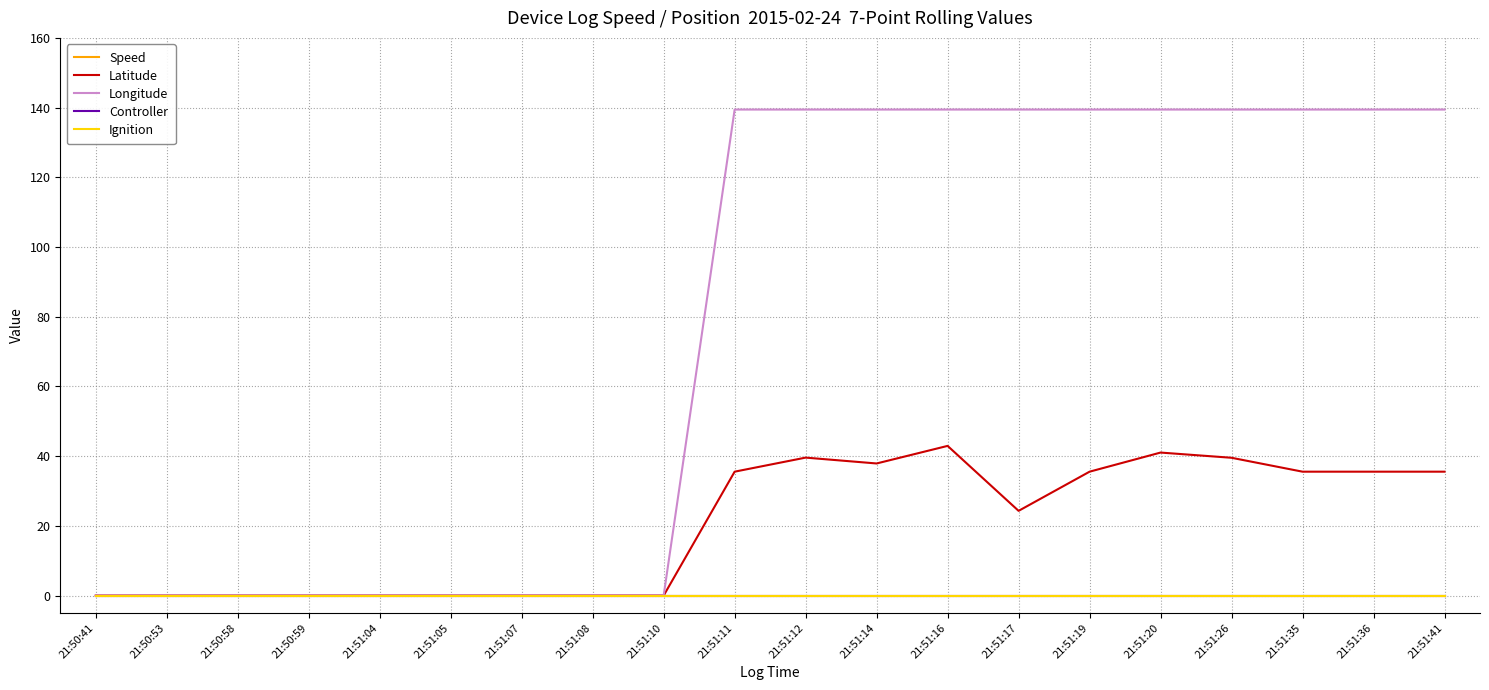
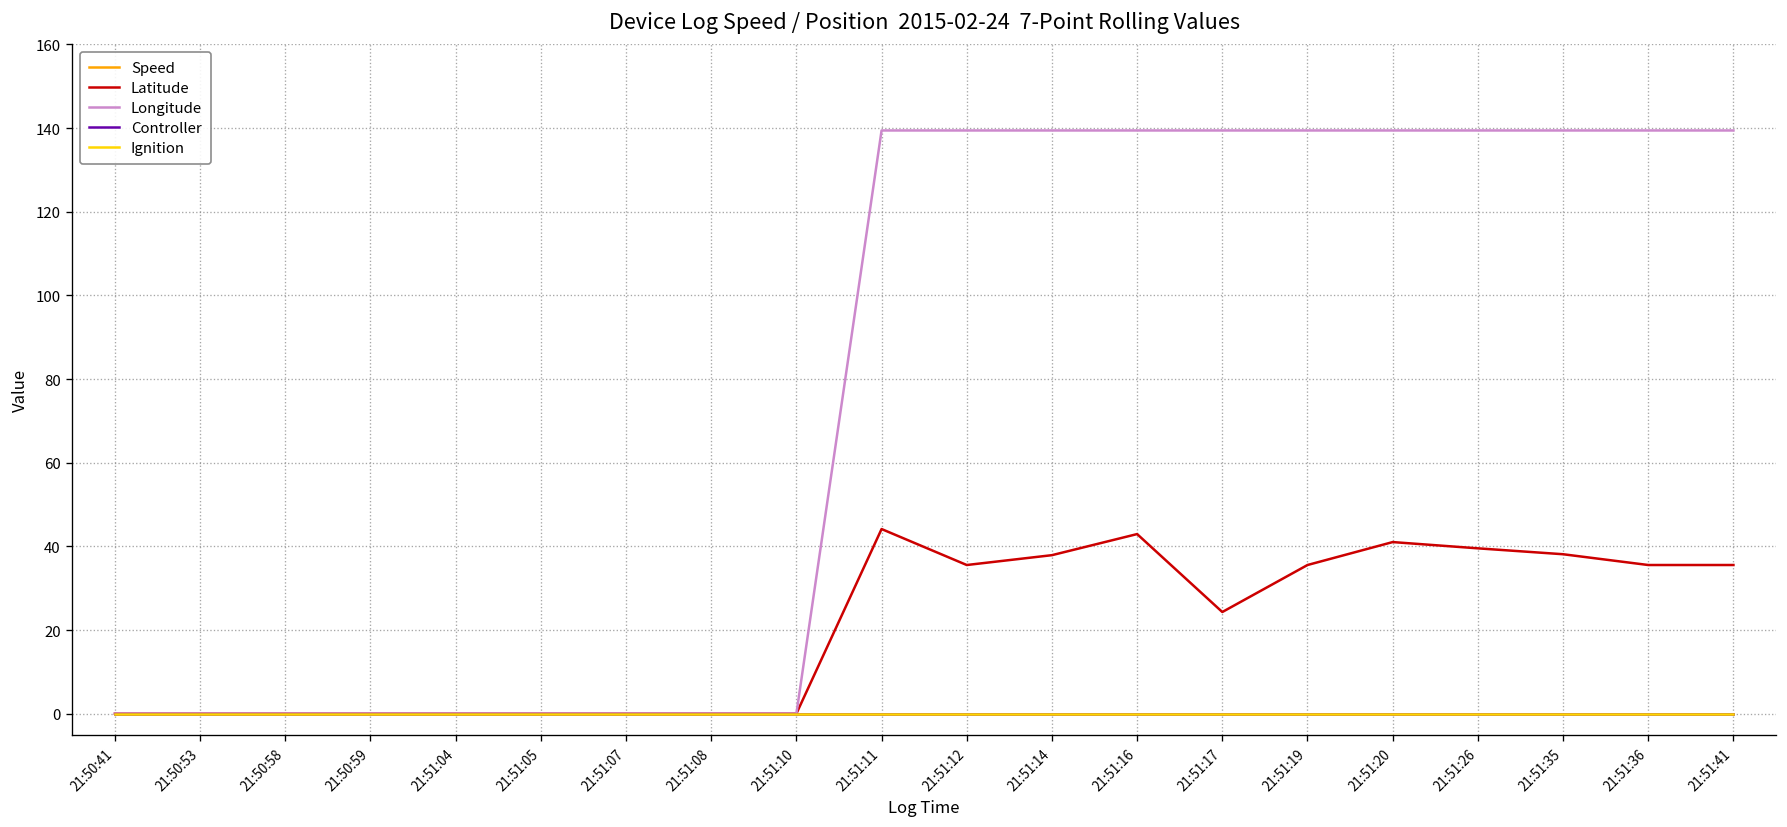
Latitude, 21:51:11: 36 -> 44
Latitude, 21:51:12: 40 -> 36
Latitude, 21:51:35: 36 -> 38
